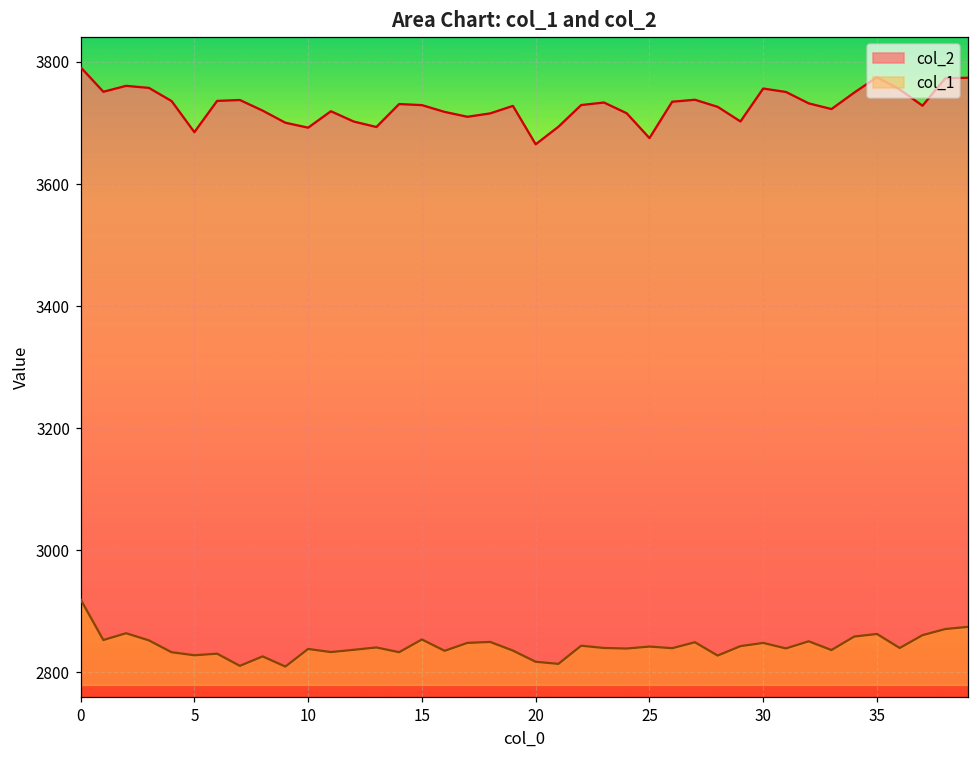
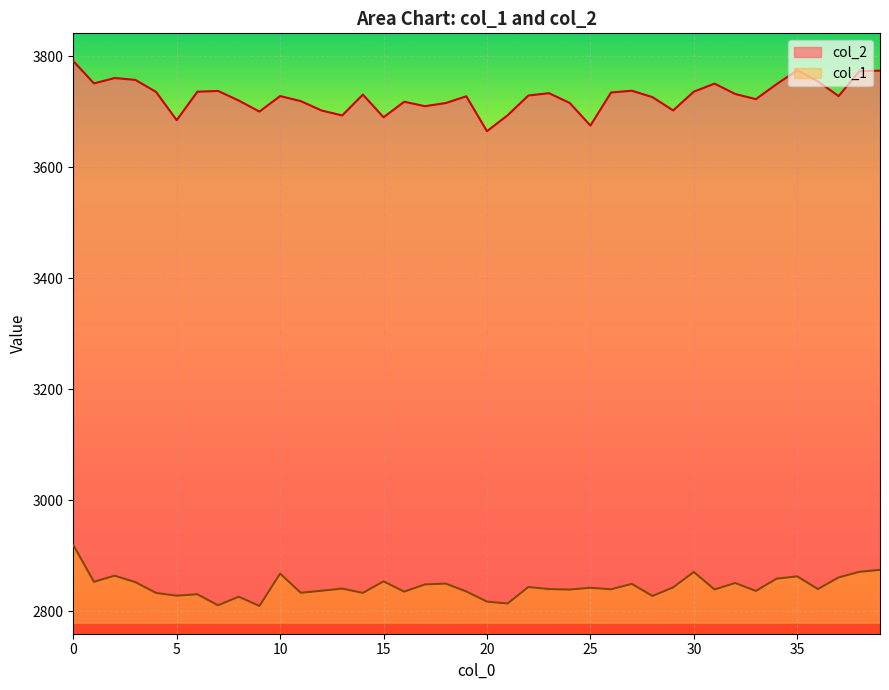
col_2, 10: 3690 -> 3730
col_1, 10: 2840 -> 2870
col_2, 15: 3730 -> 3690
col_2, 30: 3760 -> 3740
col_1, 30: 2850 -> 2870
